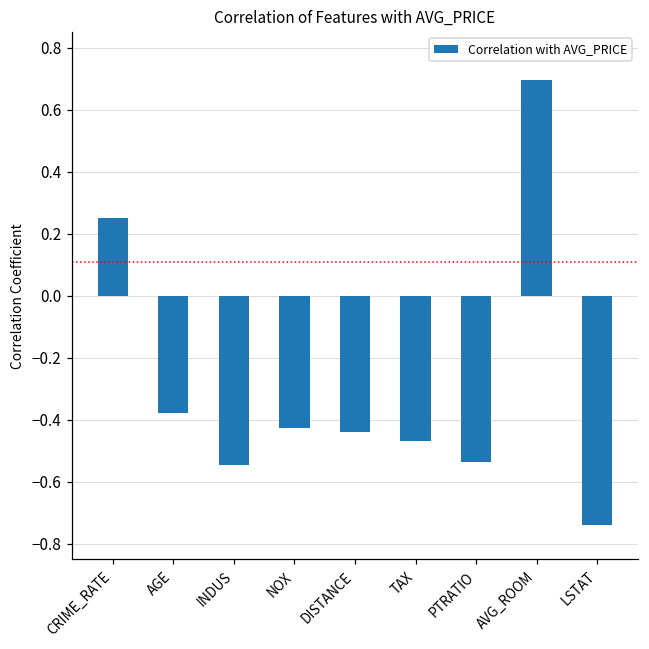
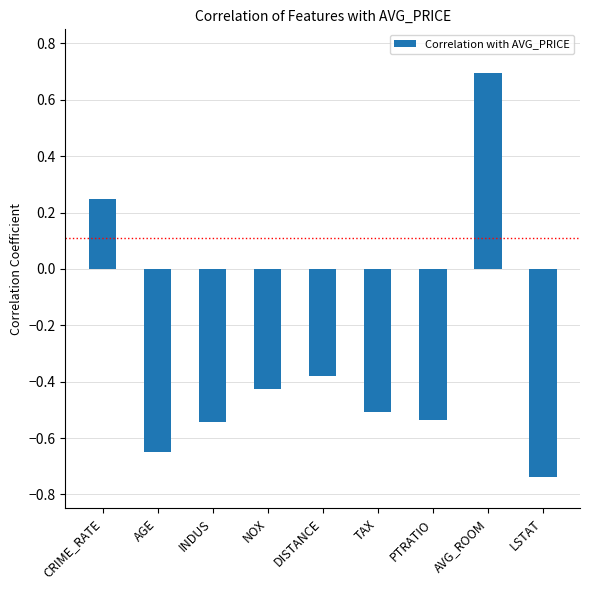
AGE: -0.38 -> -0.65
DISTANCE: -0.44 -> -0.38
TAX: -0.47 -> -0.51
